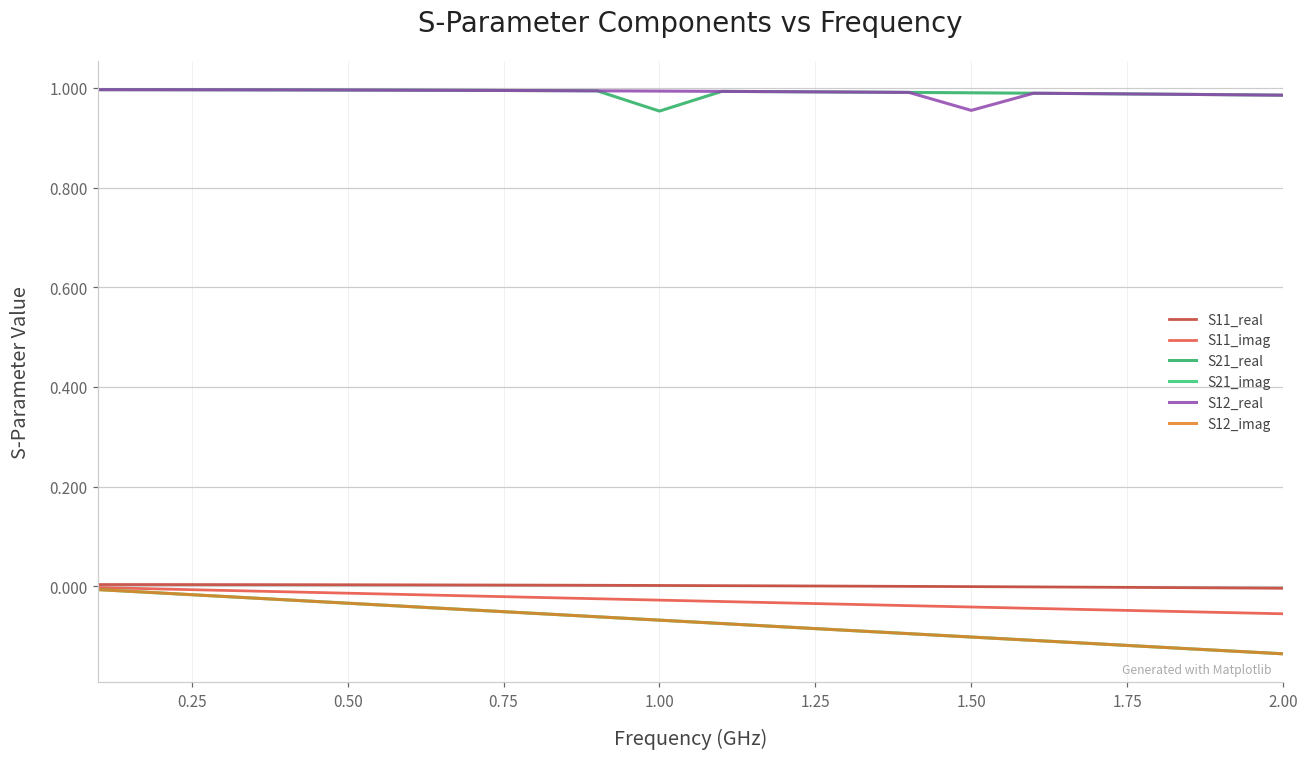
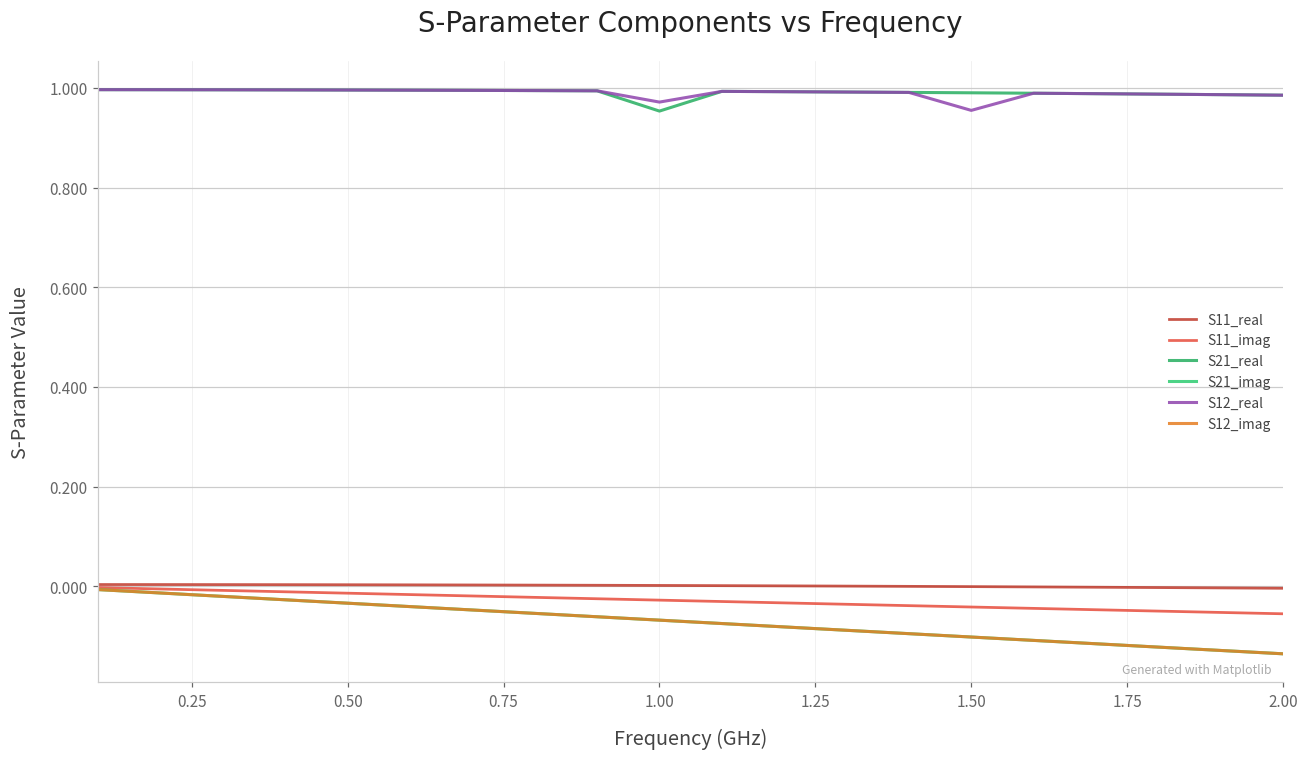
S12_real, 1.00: 0.99 -> 0.97
